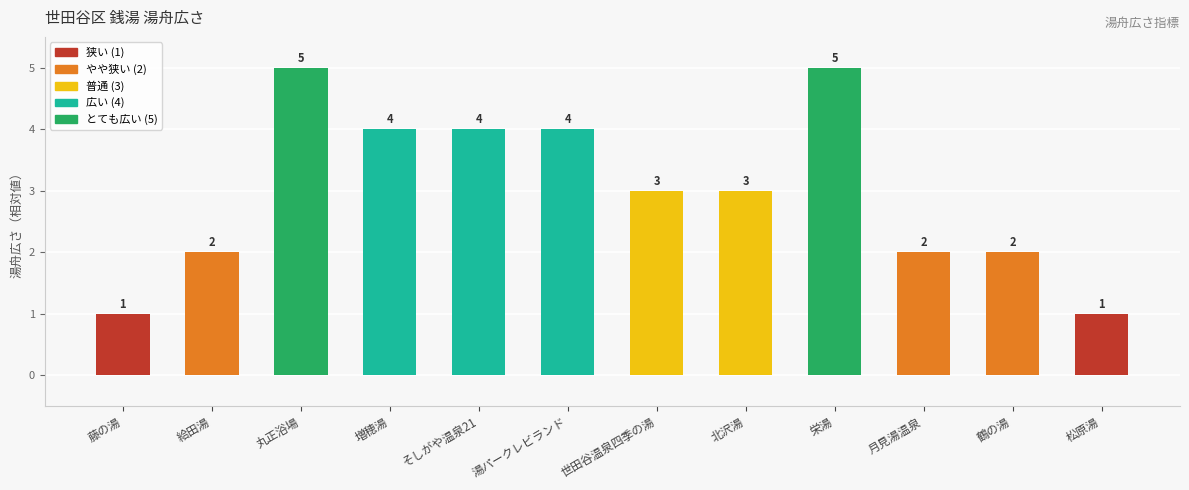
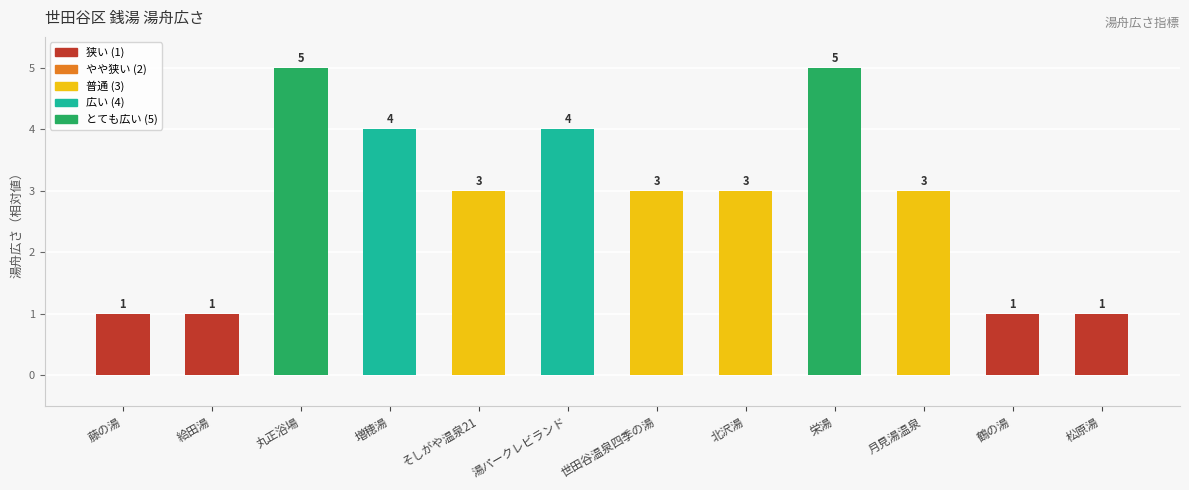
給田湯: 2 -> 1
そしがや温泉21: 4 -> 3
月見湯温泉: 2 -> 3
鶴の湯: 2 -> 1
